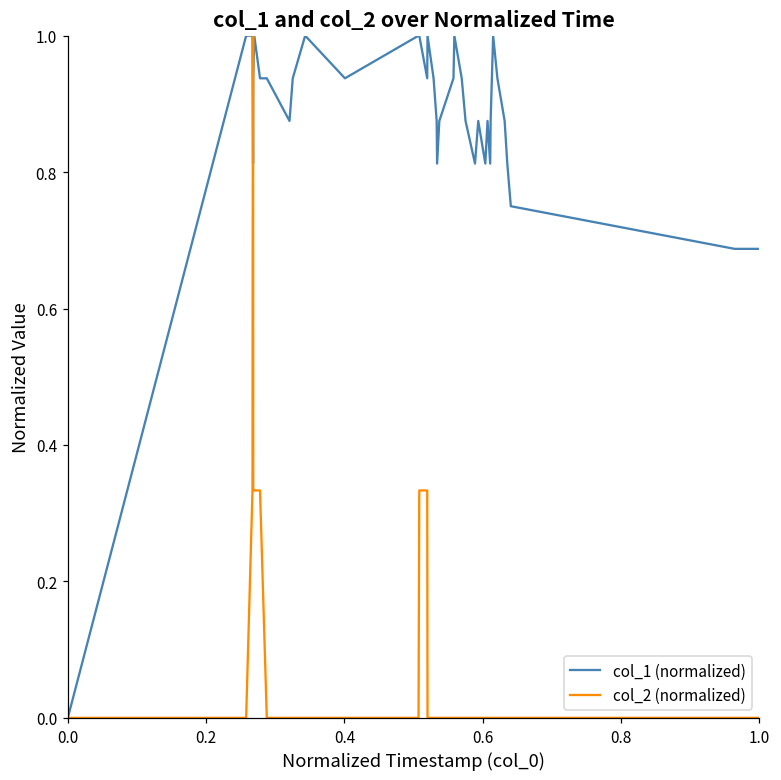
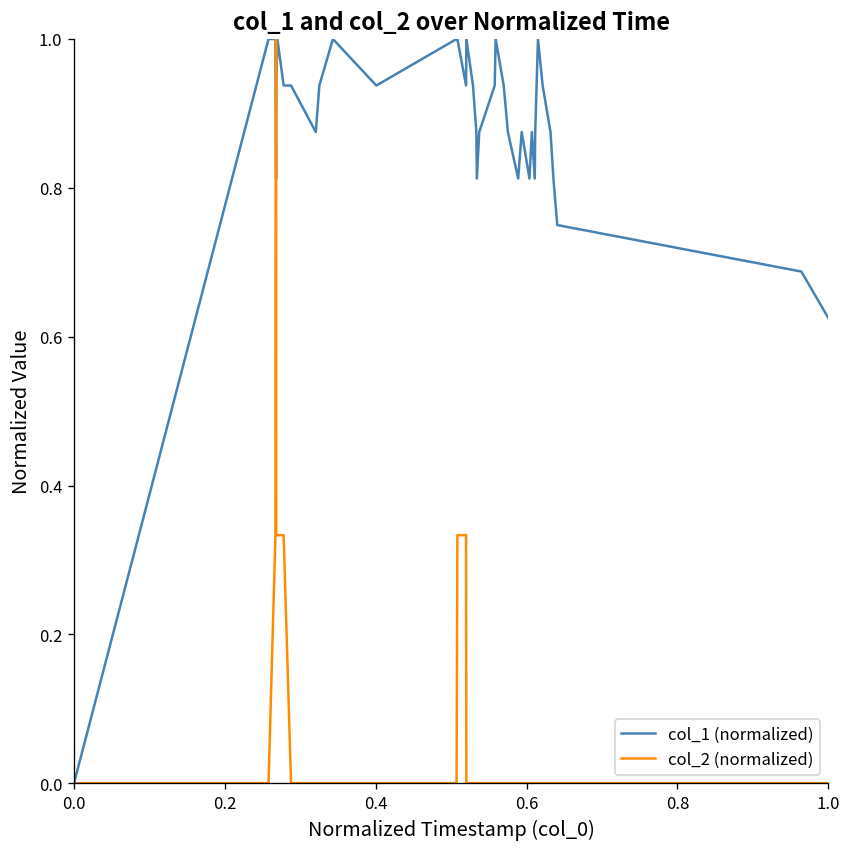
col_1 (normalized), 1.0: 0.69 -> 0.63
